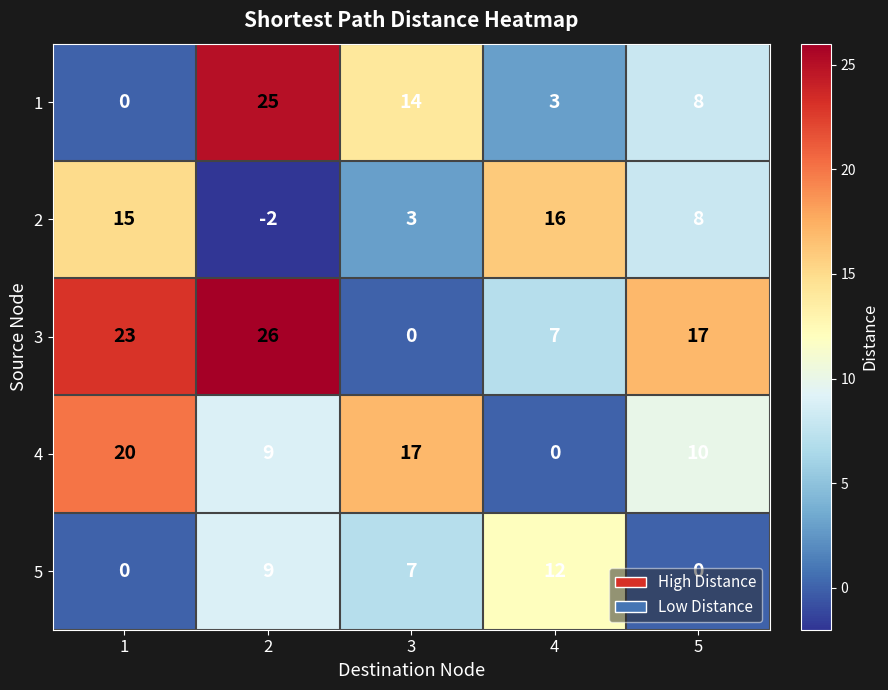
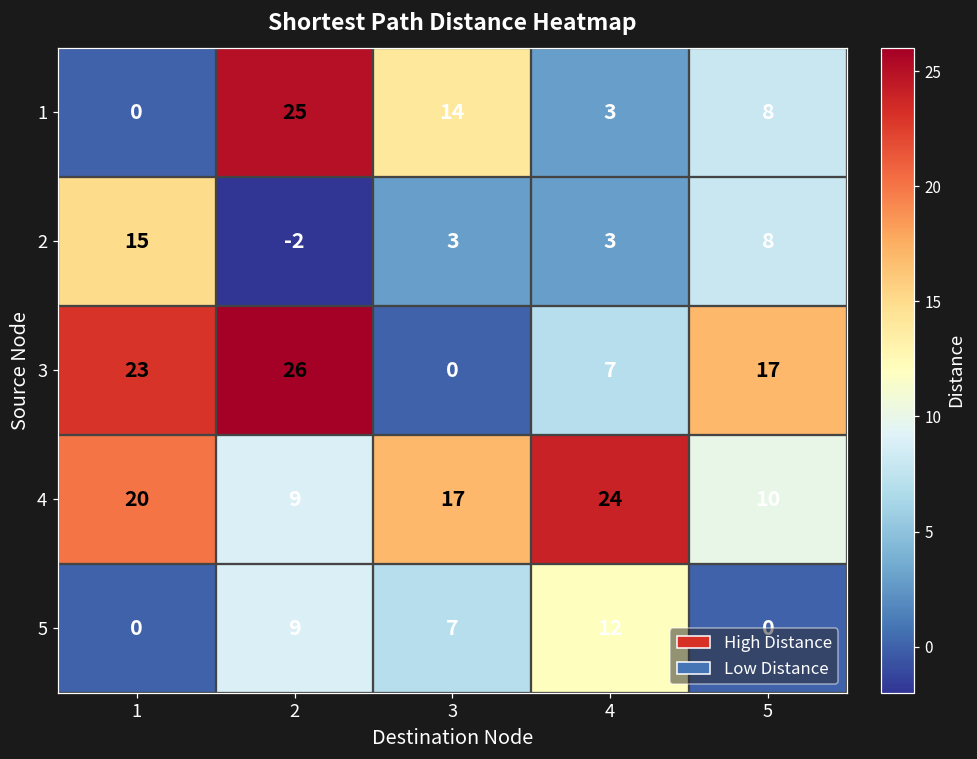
2, 4: 16 -> 3
4, 4: 0 -> 24
